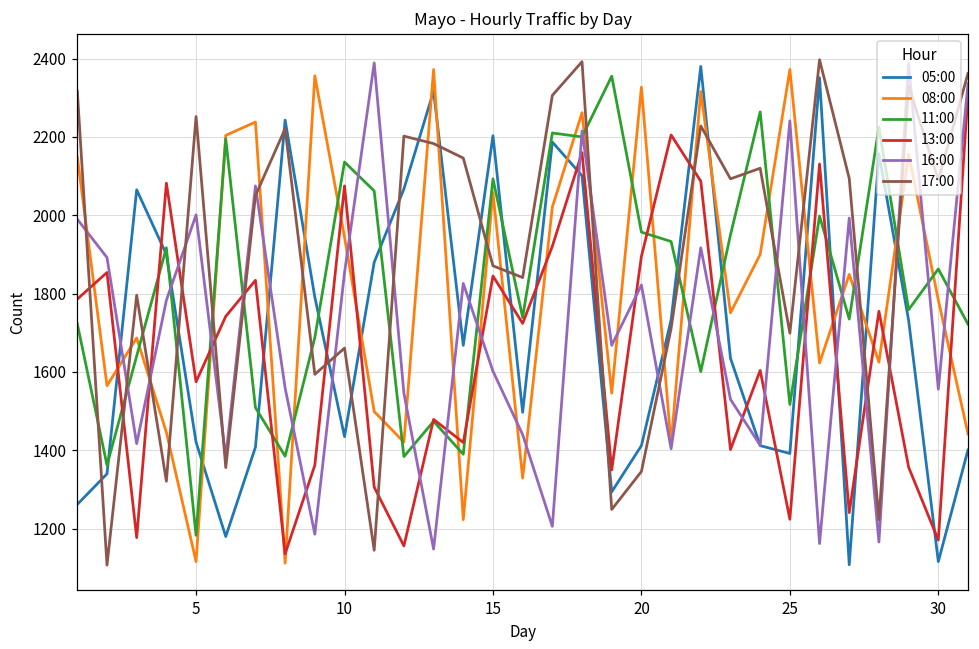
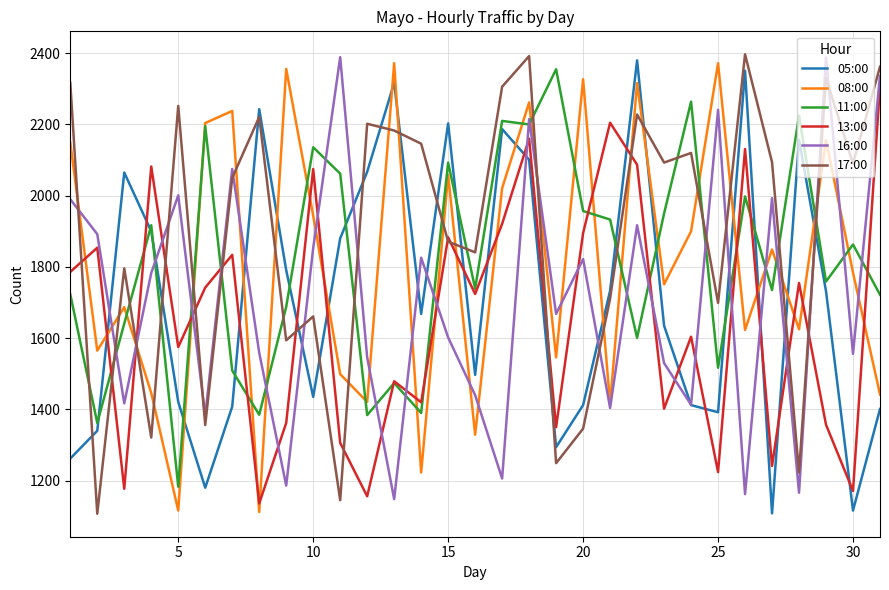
13:00, 15: 1850 -> 1880
